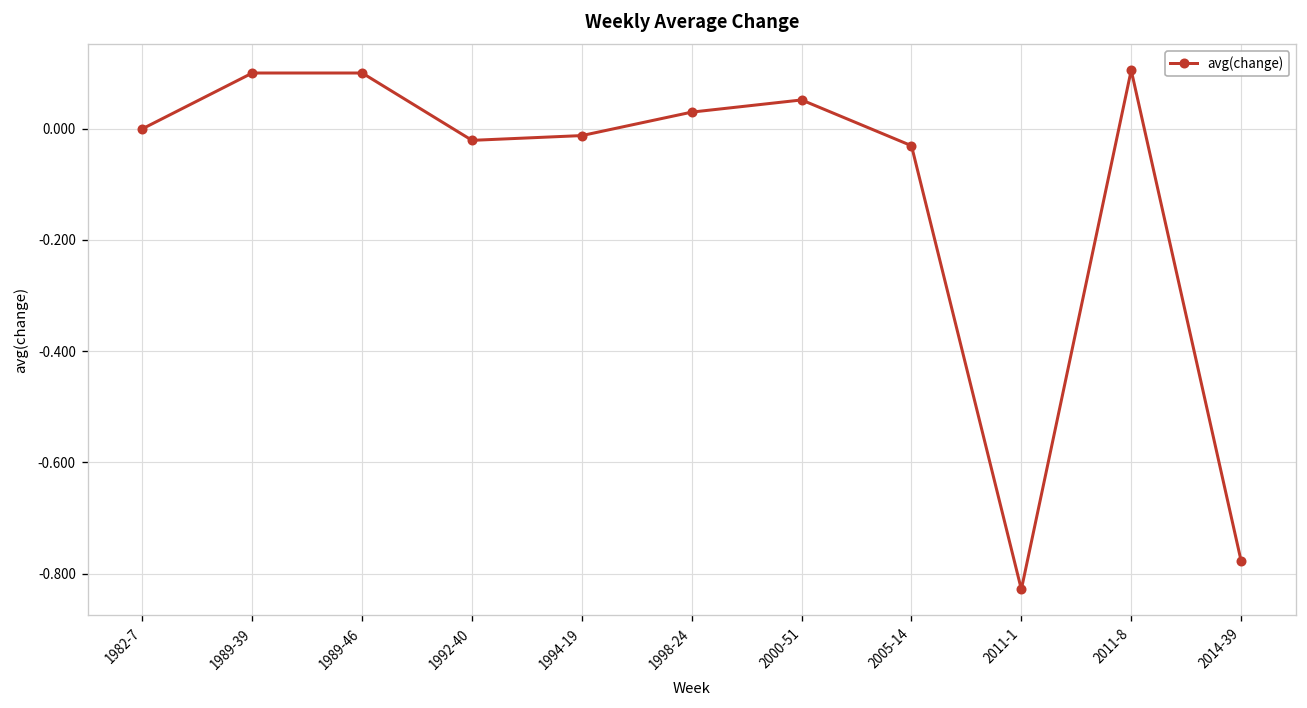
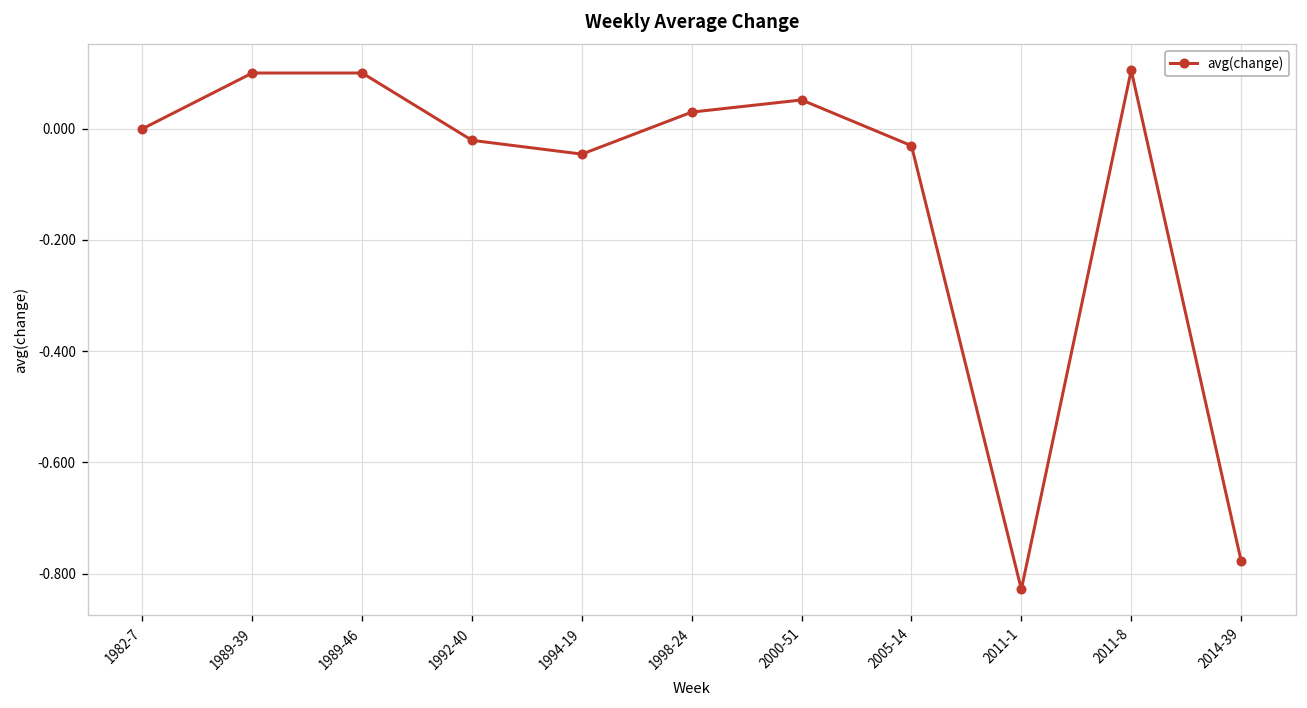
1994-19: -0.01 -> -0.05
